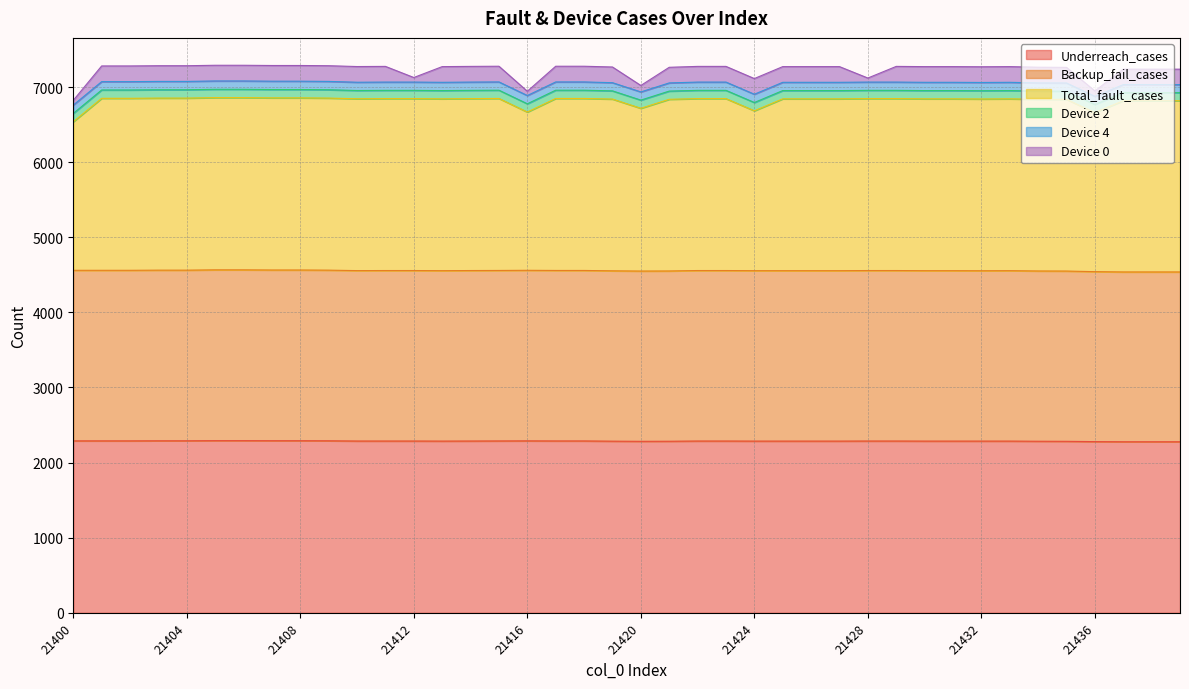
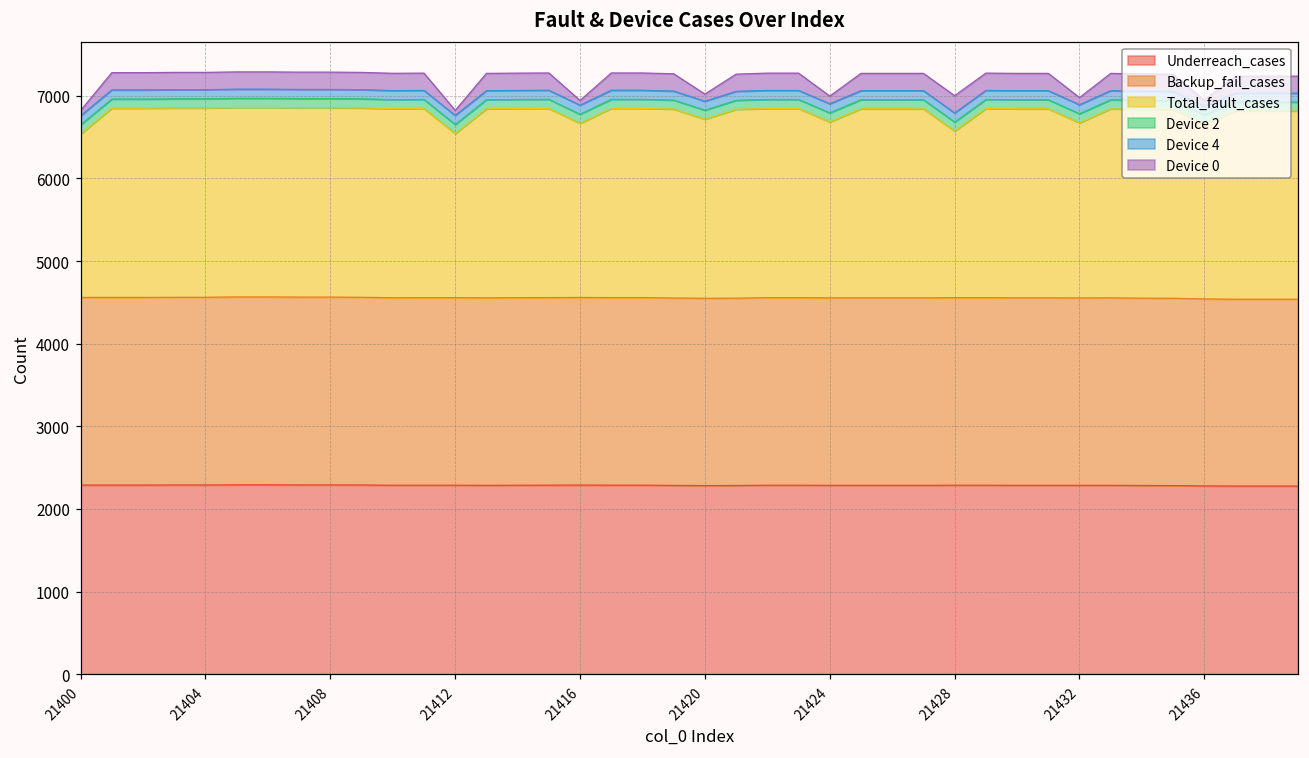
Total_fault_cases, 21412: 2300 -> 2000
Device 0, 21424: 200 -> 100
Total_fault_cases, 21428: 2300 -> 2000
Device 0, 21428: 100 -> 200
Total_fault_cases, 21432: 2300 -> 2100
Device 0, 21432: 200 -> 100
